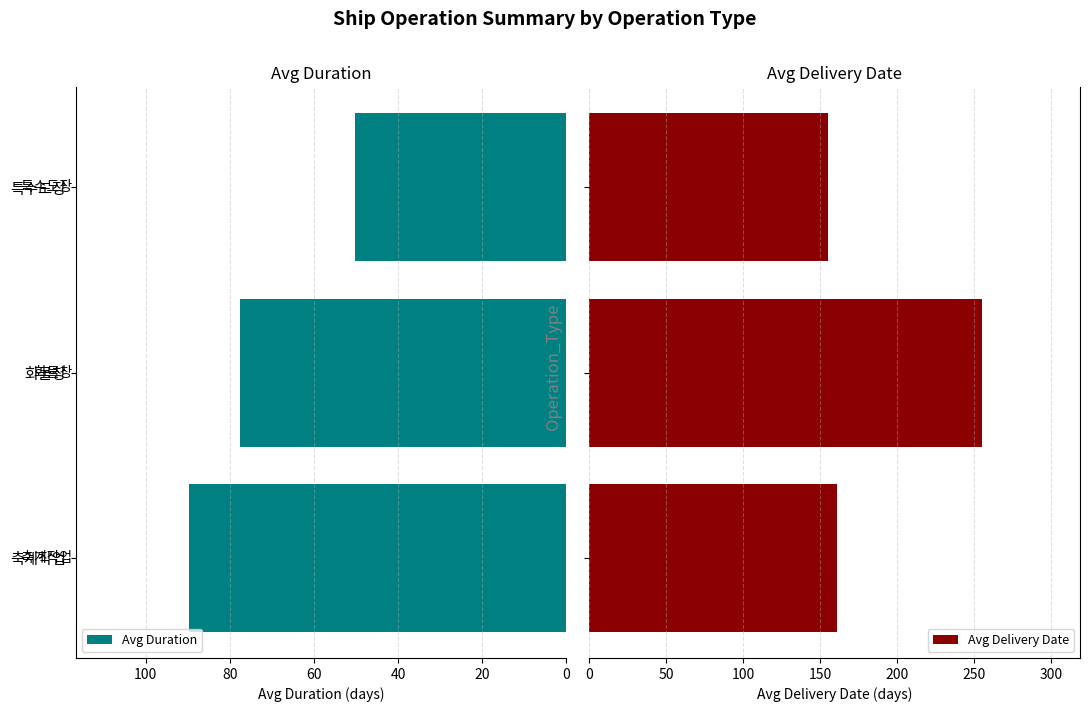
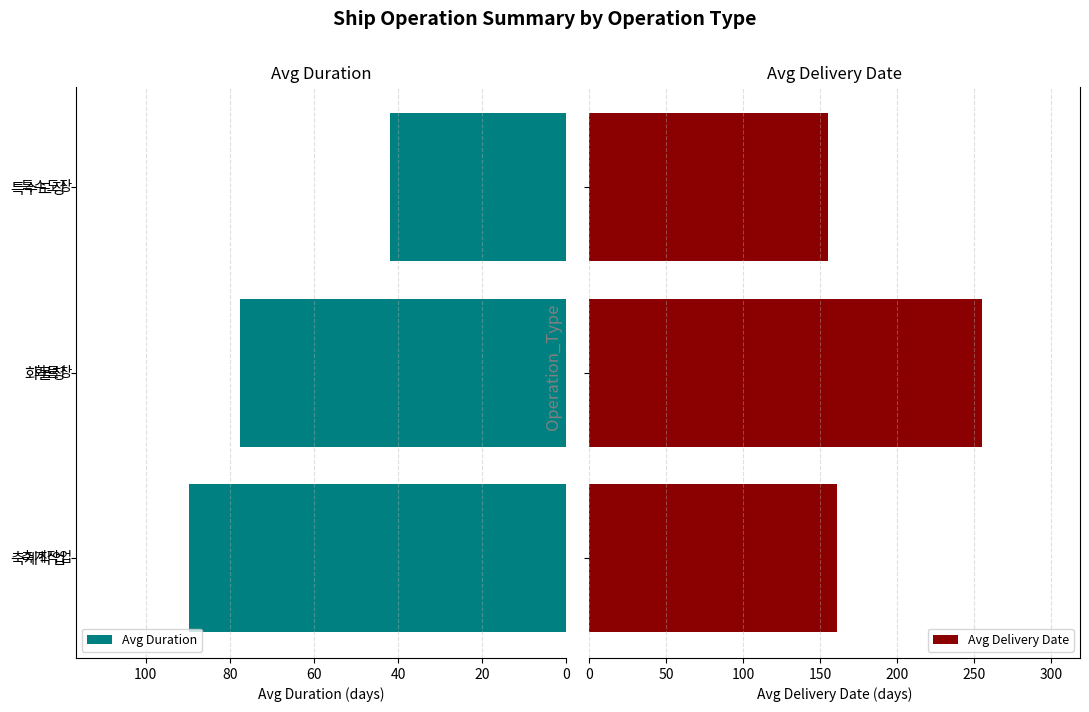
Avg Duration, 특수도장: 50 -> 42
